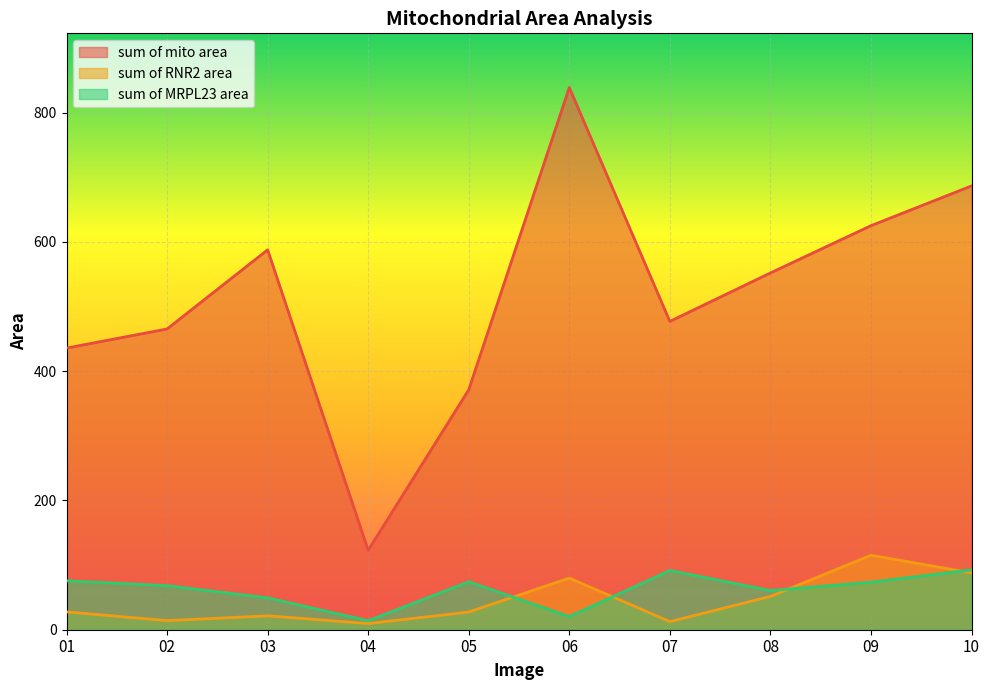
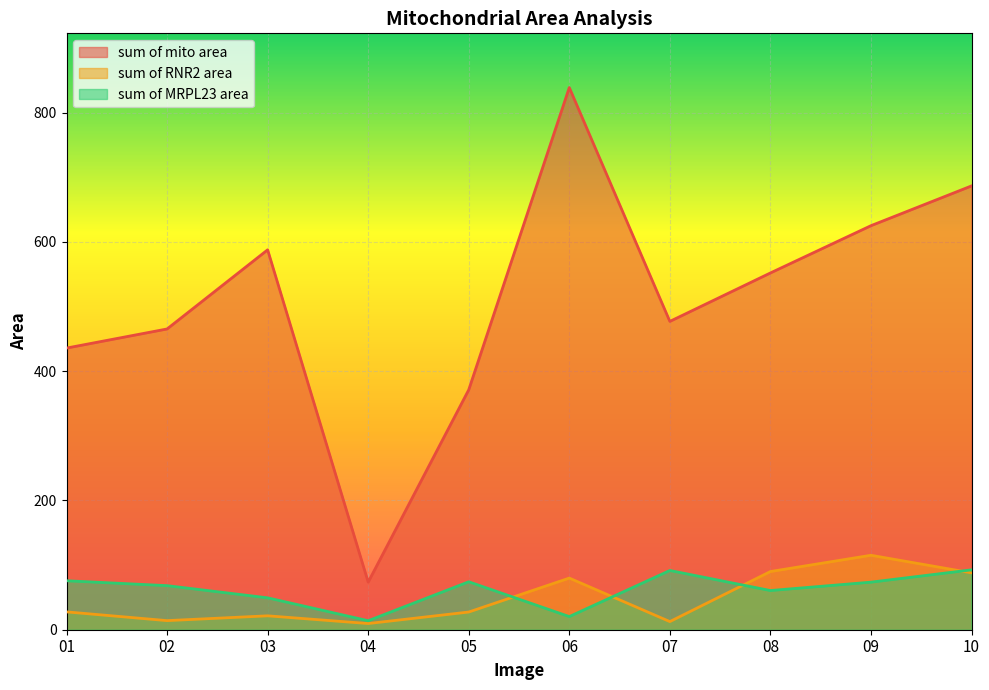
sum of mito area, 04: 120 -> 70
sum of RNR2 area, 08: 50 -> 90
